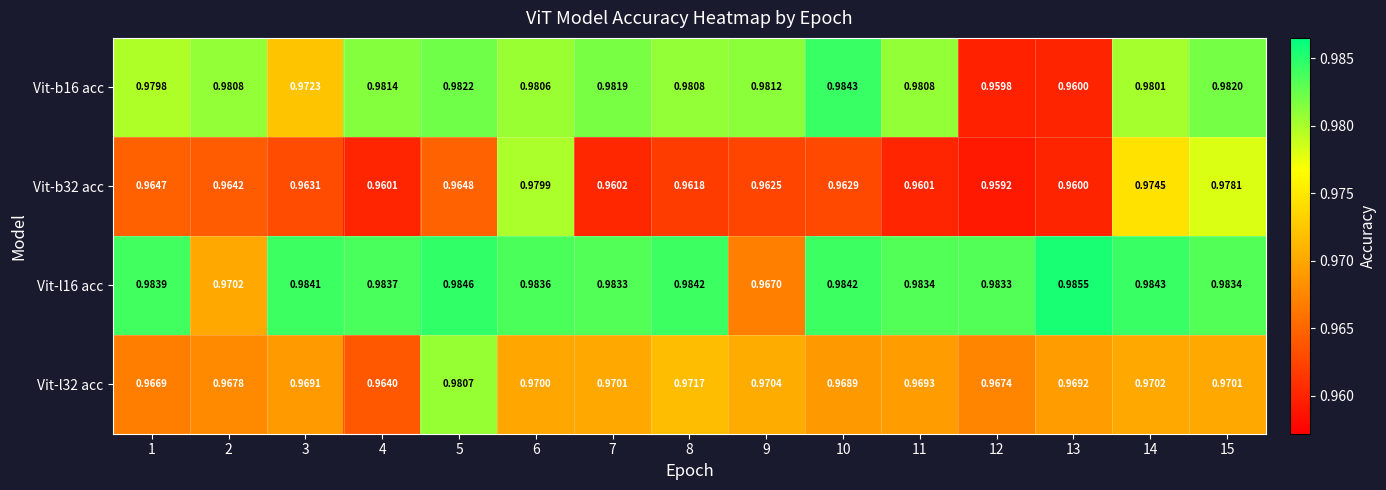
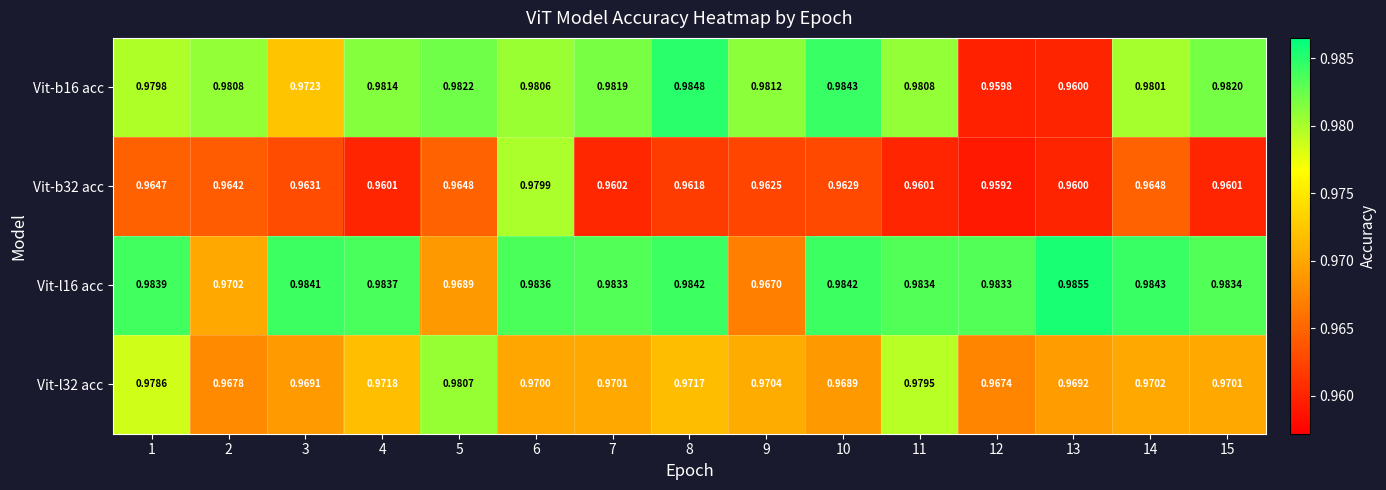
Vit-b16 acc, 8: 0.9808 -> 0.9848
Vit-b32 acc, 14: 0.9745 -> 0.9648
Vit-b32 acc, 15: 0.9781 -> 0.9601
Vit-l16 acc, 5: 0.9846 -> 0.9689
Vit-l32 acc, 1: 0.9669 -> 0.9786
Vit-l32 acc, 4: 0.9640 -> 0.9718
Vit-l32 acc, 11: 0.9693 -> 0.9795
